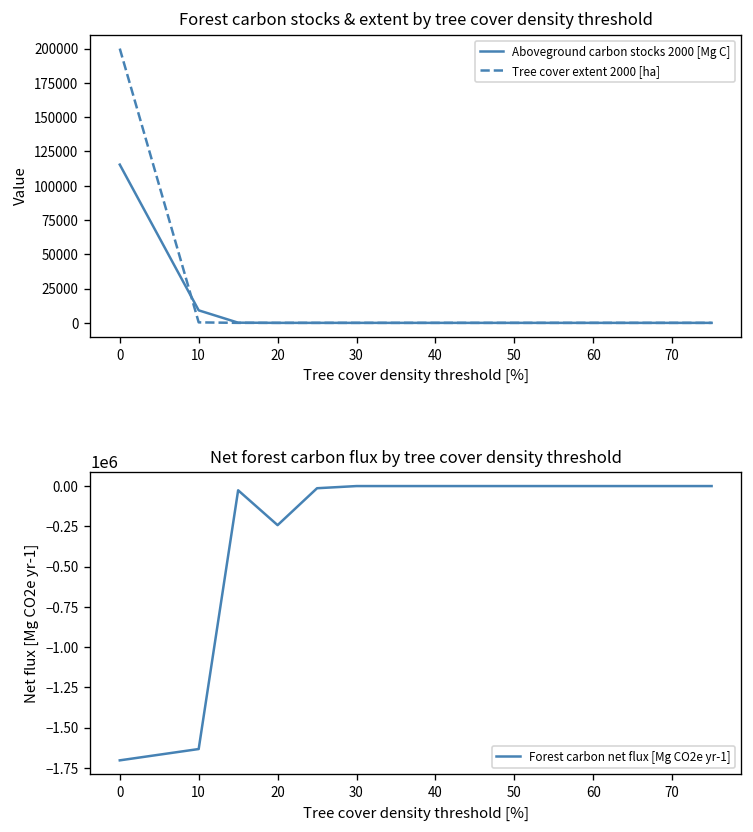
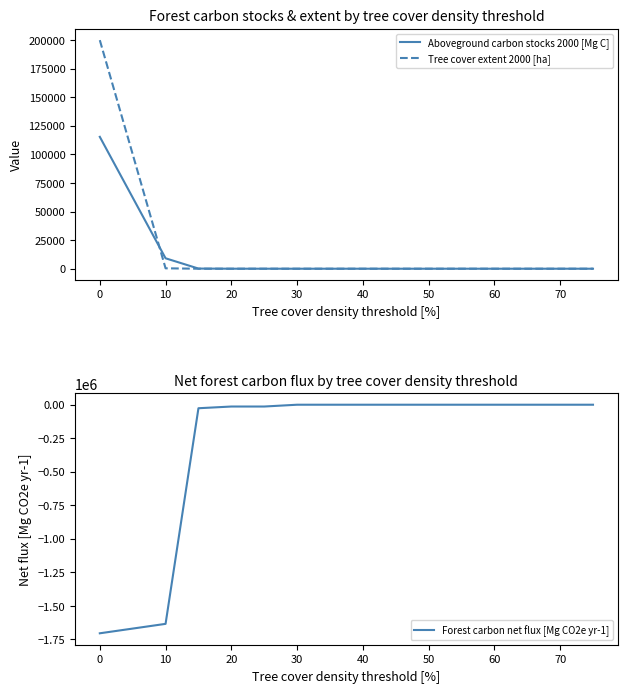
Net forest carbon flux by tree cover density threshold, 20: -240000 -> -10000
